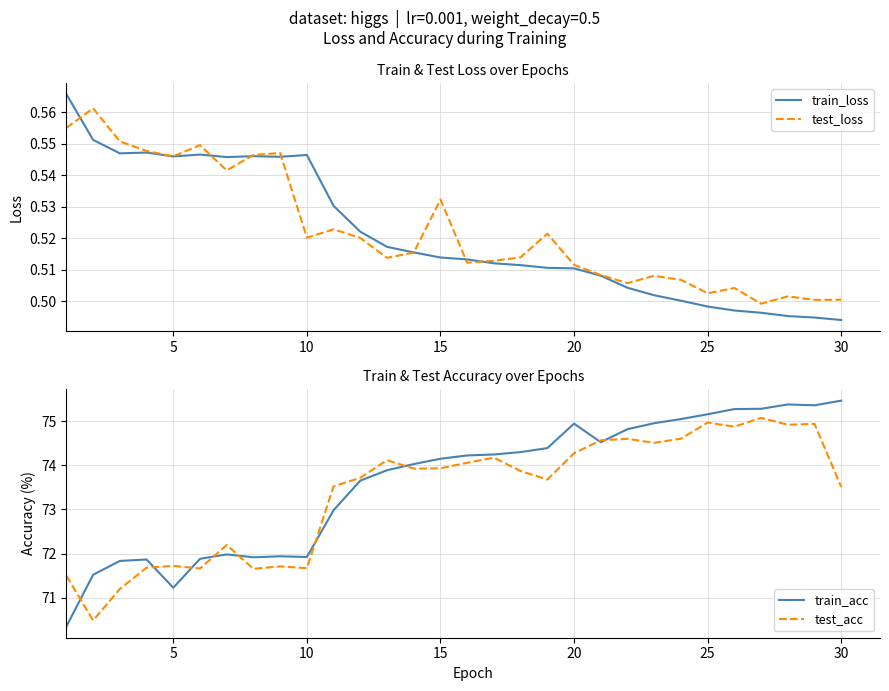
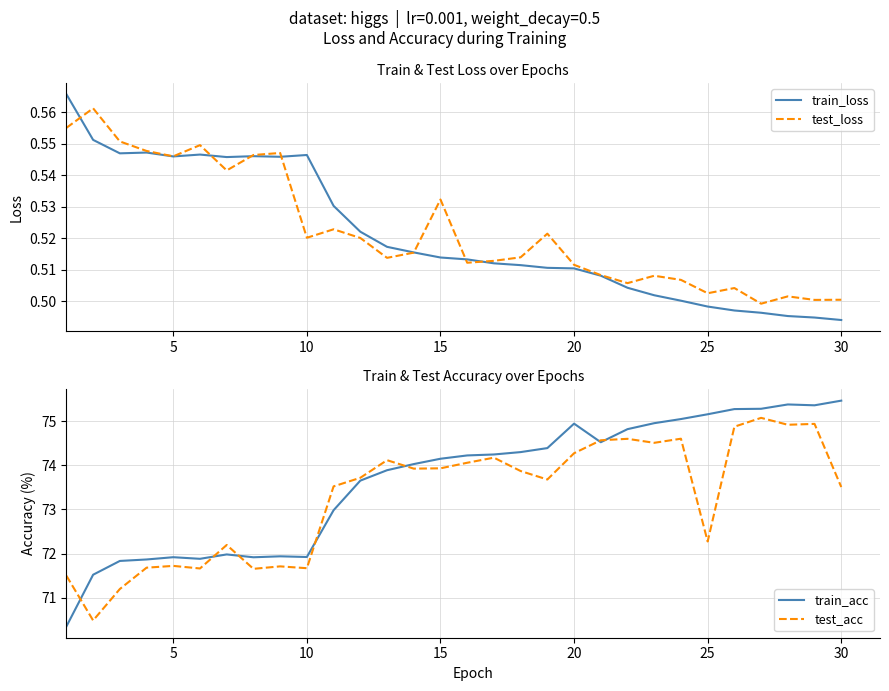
Train & Test Accuracy over Epochs, train_acc, 5: 71.2 -> 71.9
Train & Test Accuracy over Epochs, test_acc, 25: 75.0 -> 72.3
